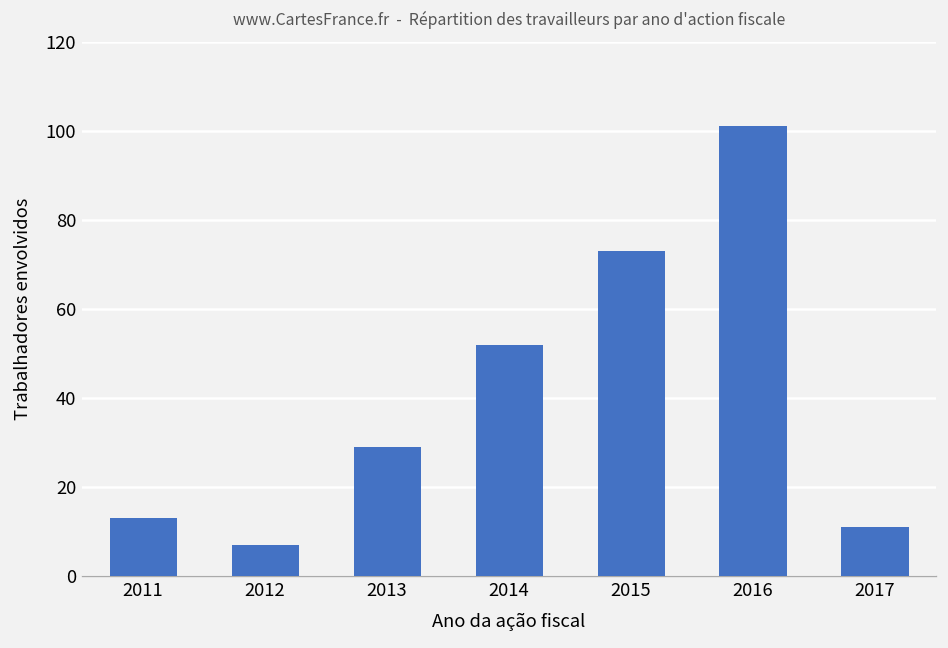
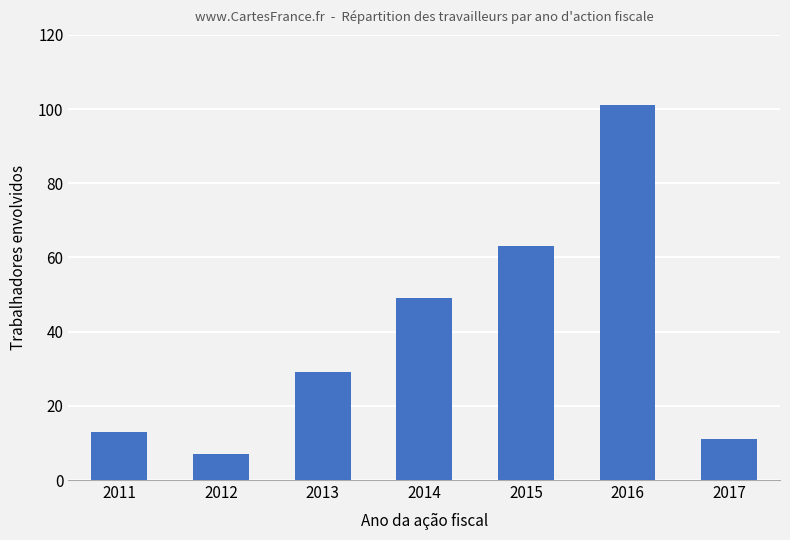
2014: 52 -> 49
2015: 73 -> 63
